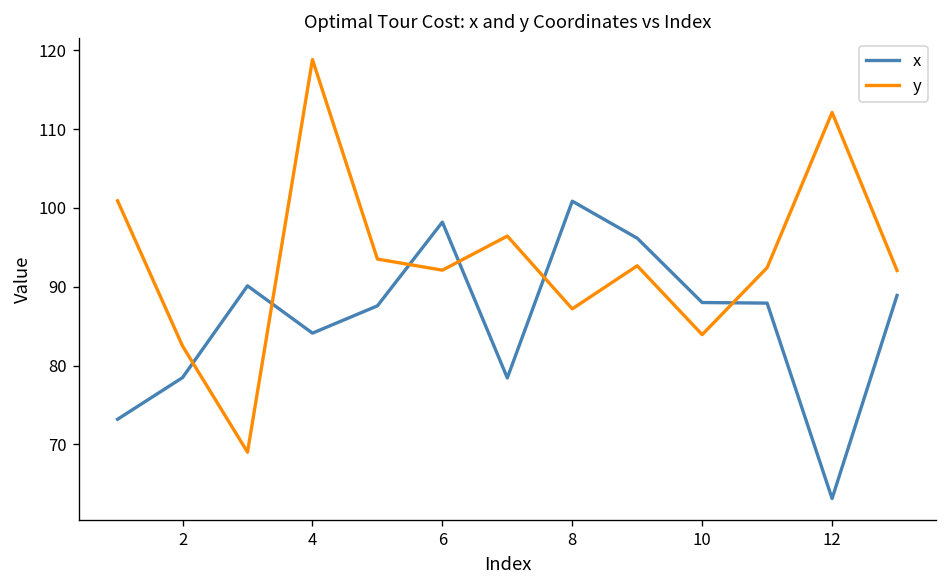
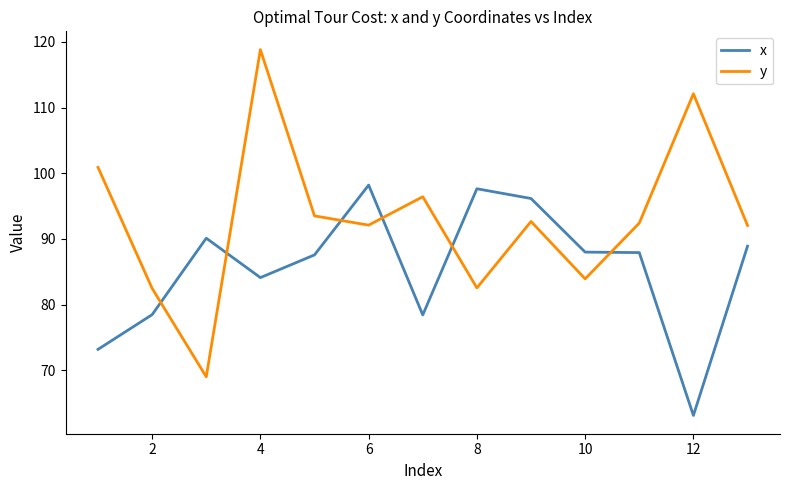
x, 8: 101 -> 98
y, 8: 87 -> 83
